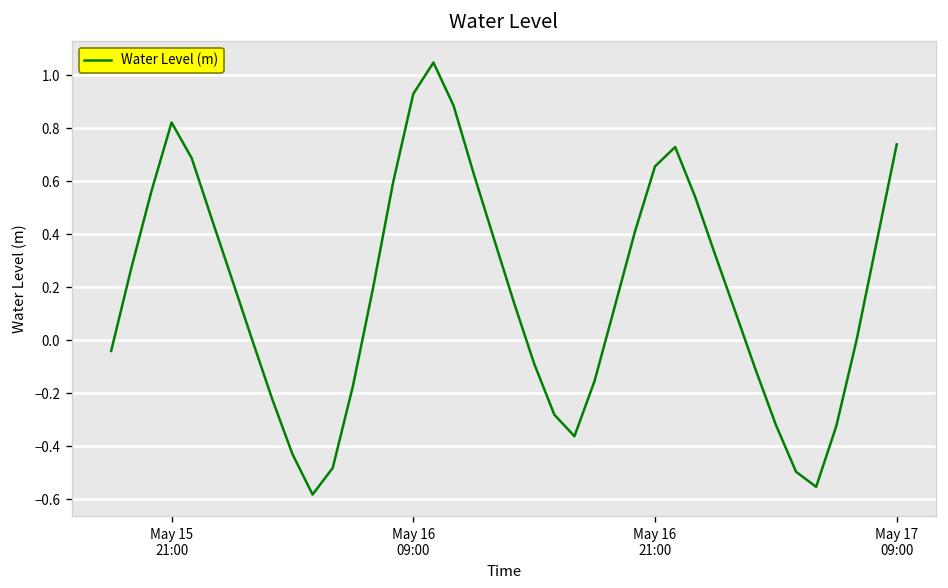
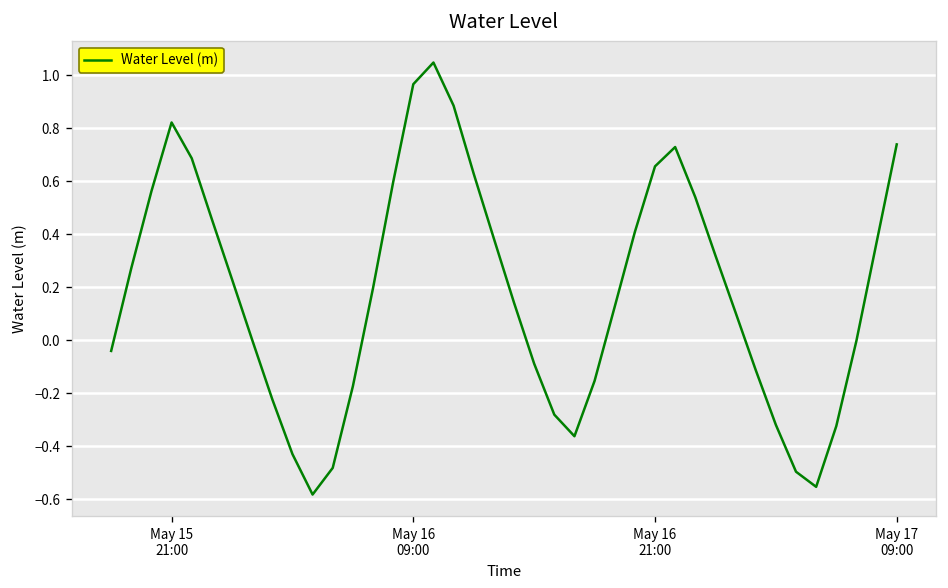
May 16 09:00: 0.93 -> 0.97
